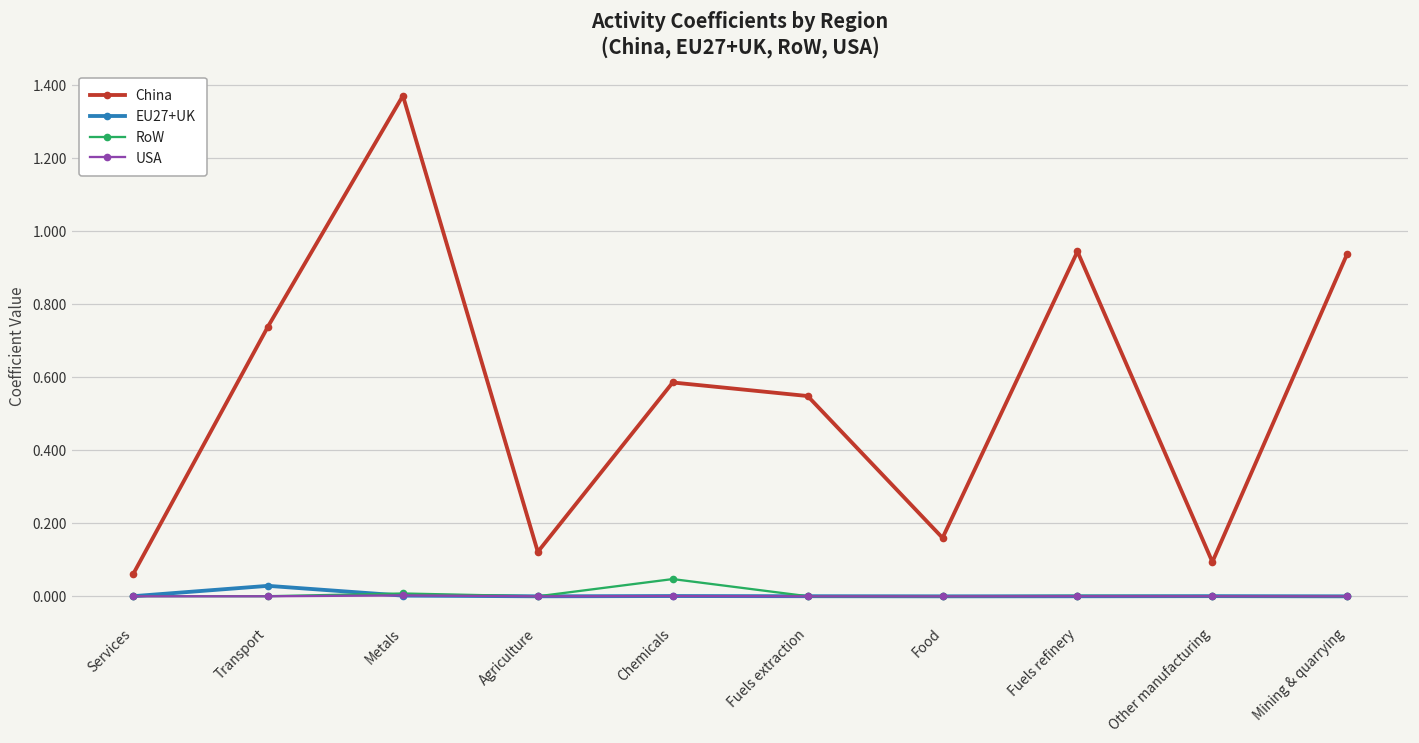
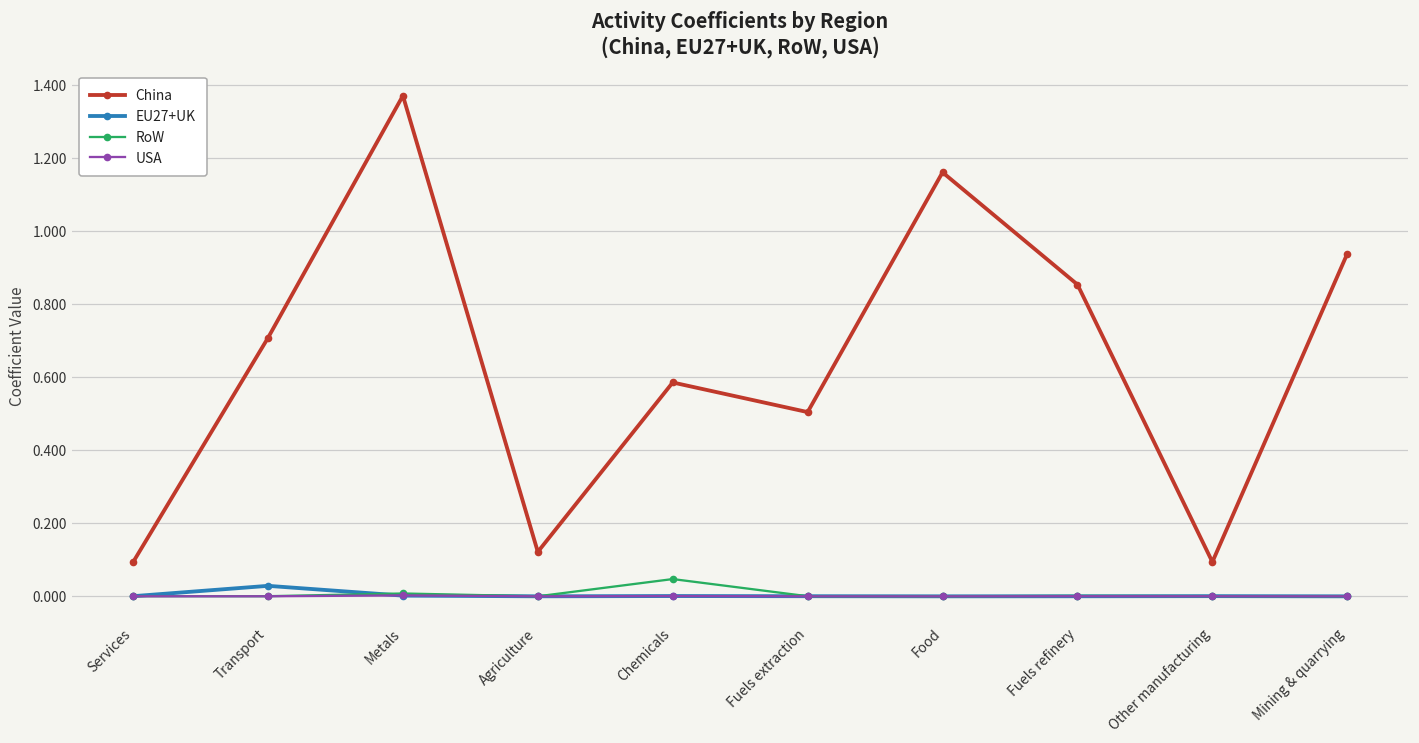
China, Services: 0.06 -> 0.09
China, Transport: 0.74 -> 0.71
China, Fuels extraction: 0.55 -> 0.50
China, Food: 0.16 -> 1.16
China, Fuels refinery: 0.94 -> 0.85
